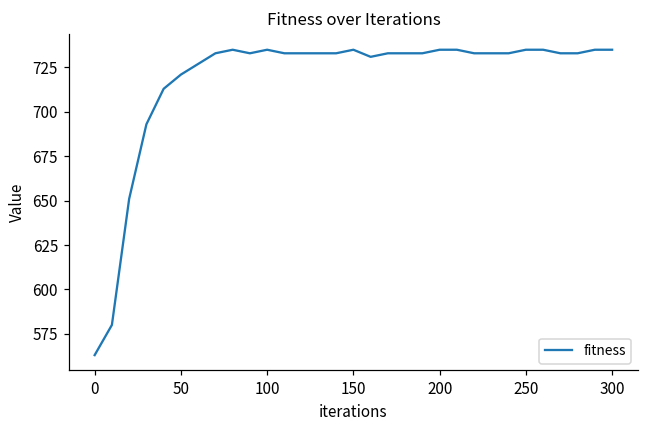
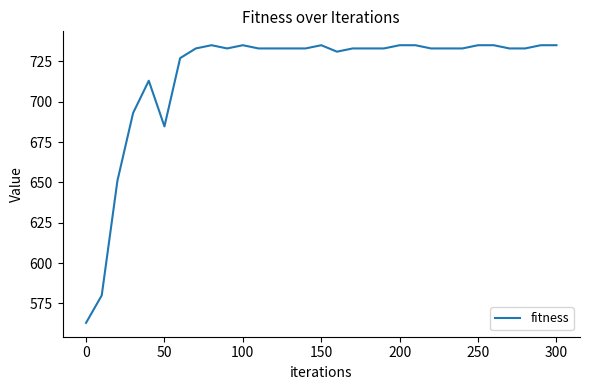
50: 721 -> 685
